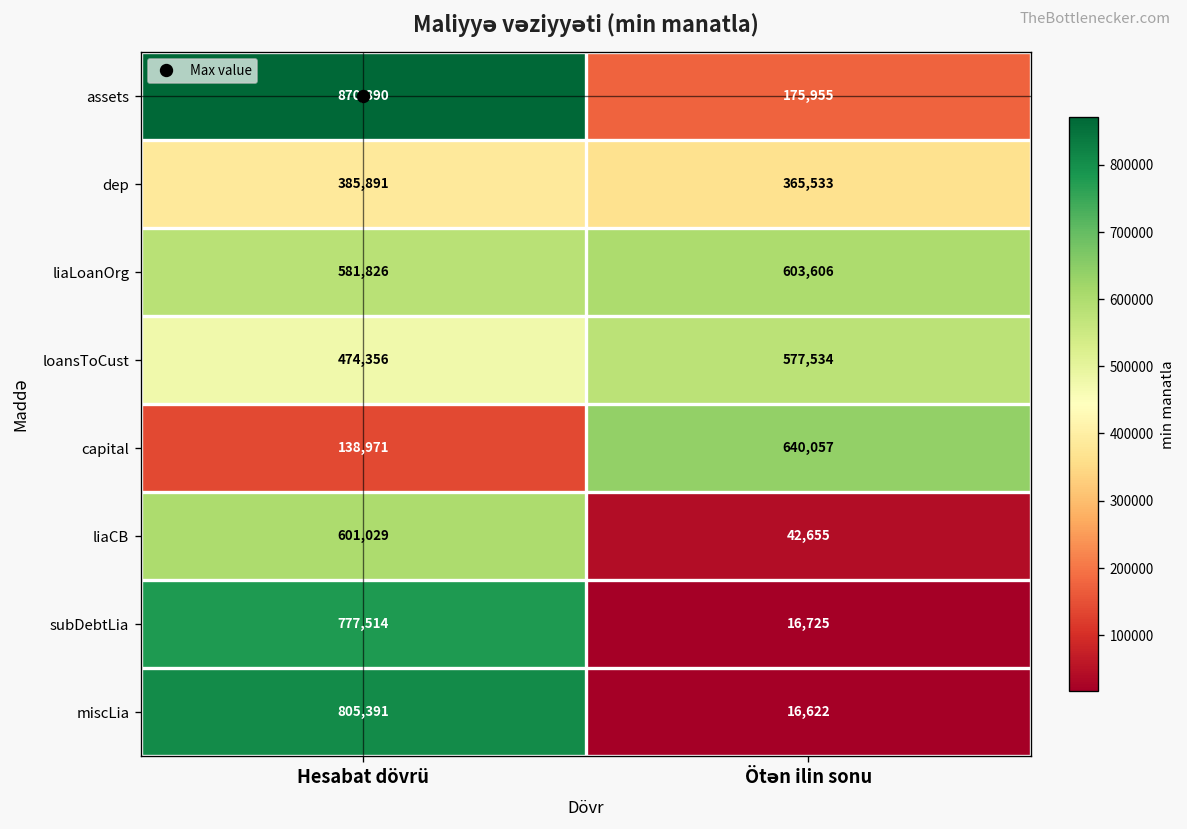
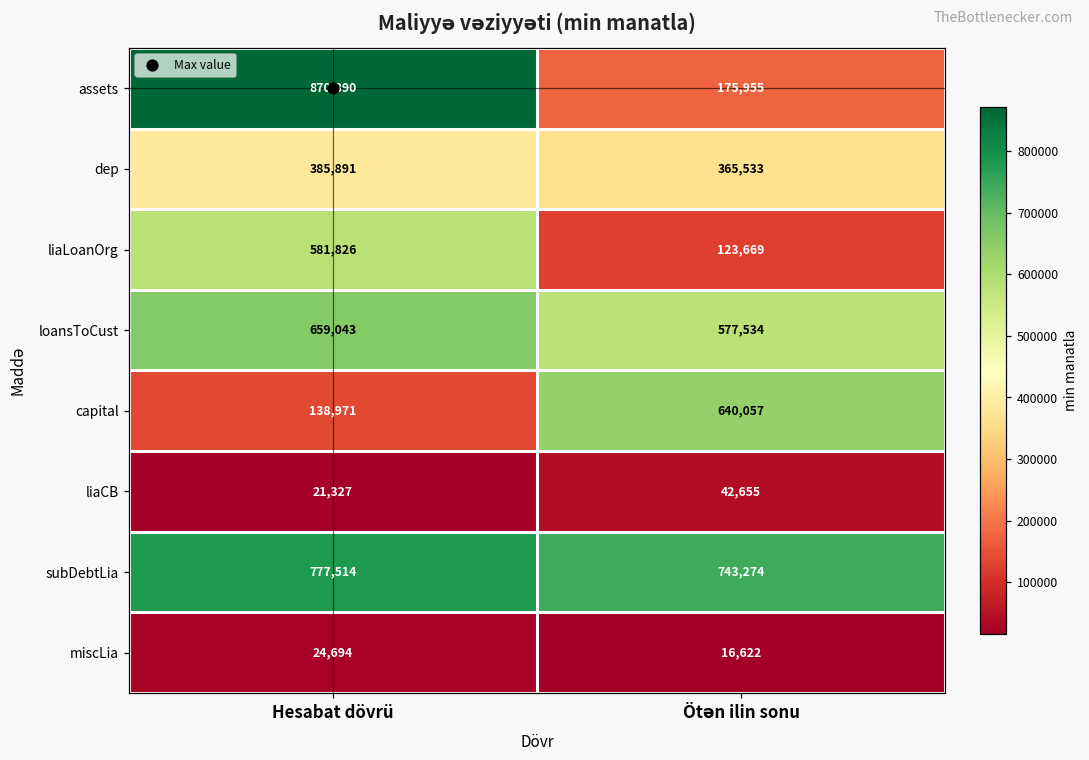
liaLoanOrg, Ötən ilin sonu: 603,606 -> 123,669
loansToCust, Hesabat dövrü: 474,356 -> 659,043
liaCB, Hesabat dövrü: 601,029 -> 21,327
subDebtLia, Ötən ilin sonu: 16,725 -> 743,274
miscLia, Hesabat dövrü: 805,391 -> 24,694
